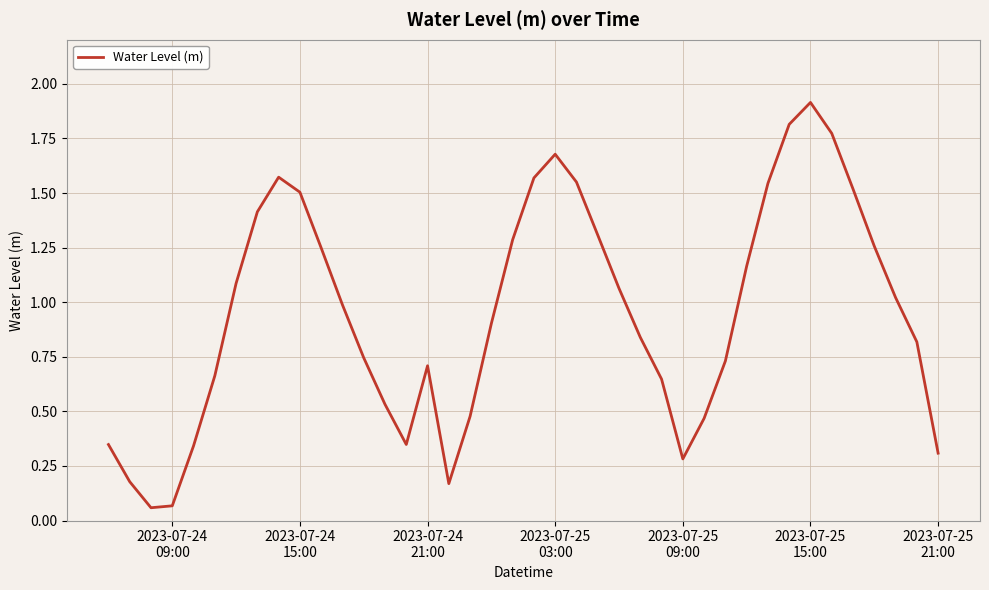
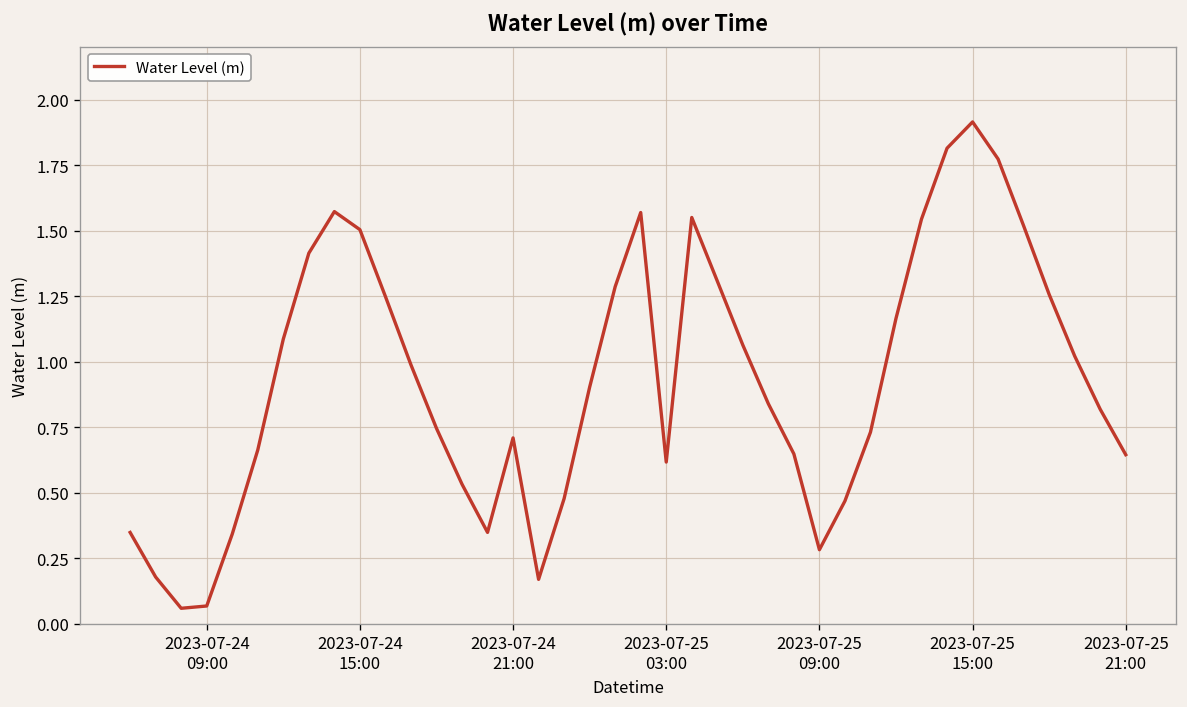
2023-07-25 03:00: 1.68 -> 0.62
2023-07-25 21:00: 0.31 -> 0.64
